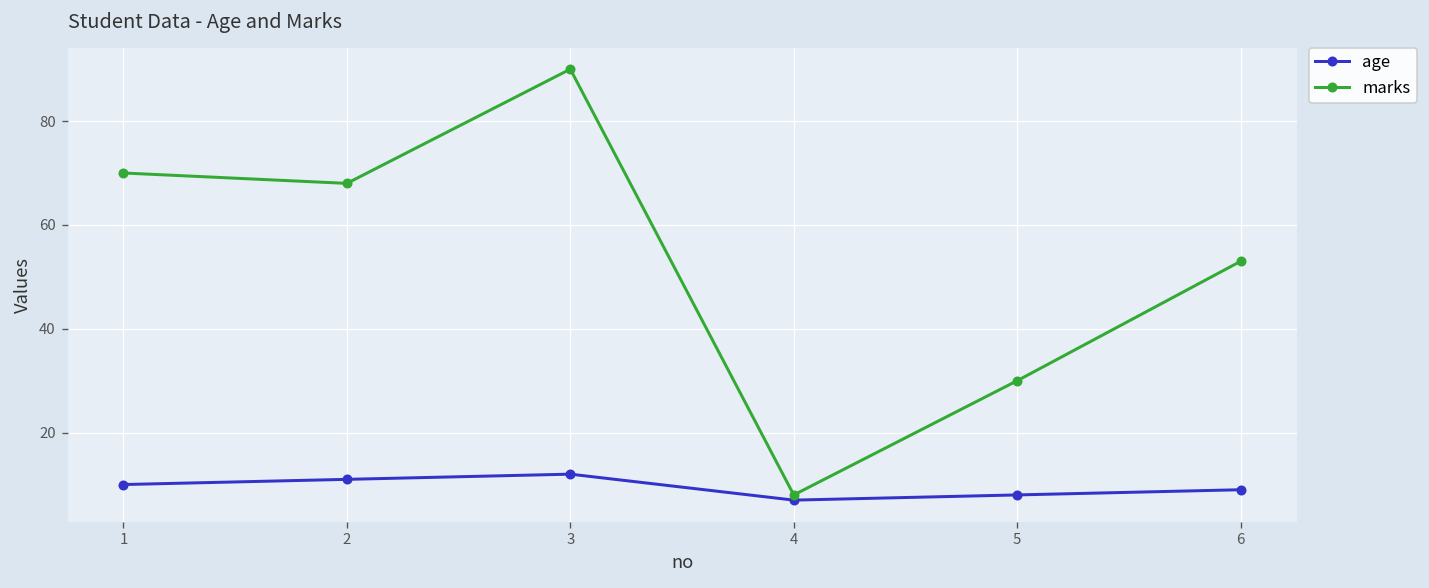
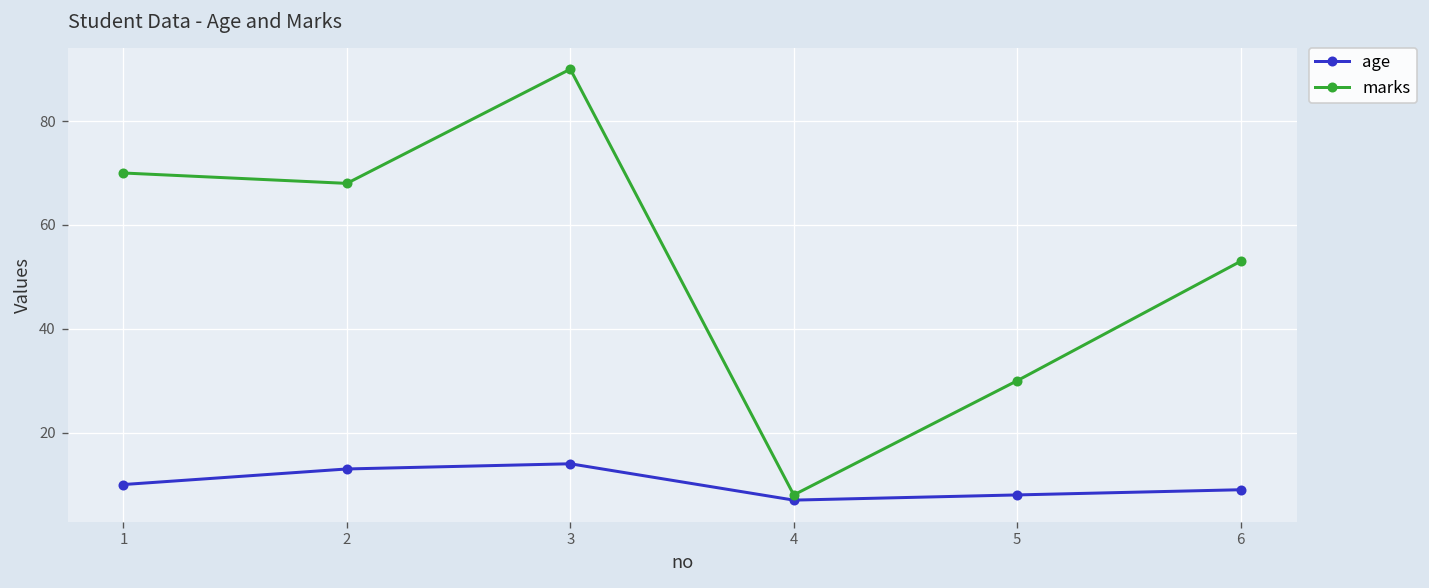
age, 2: 11 -> 13
age, 3: 12 -> 14
